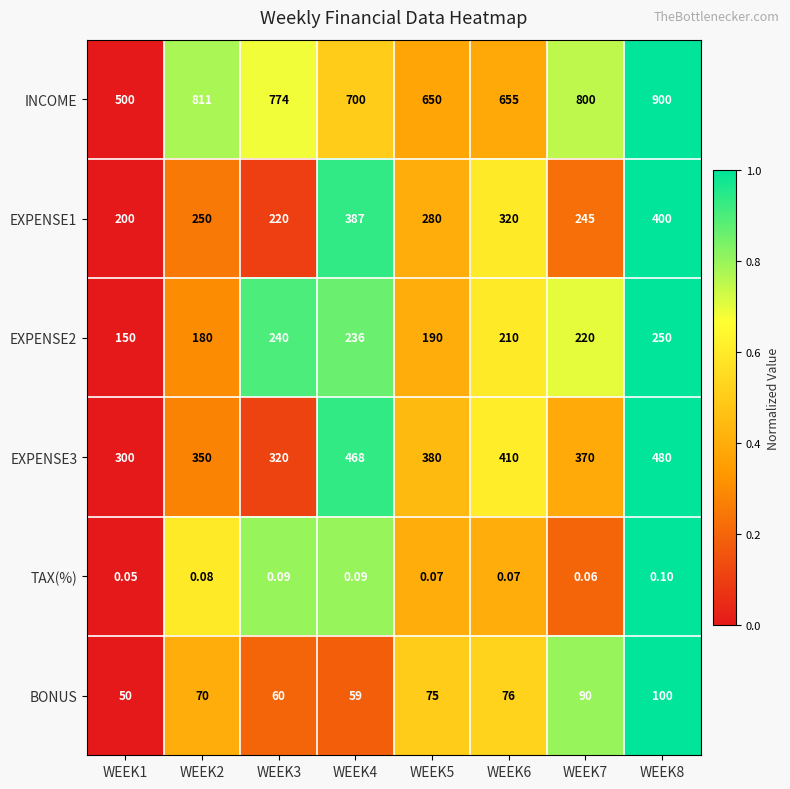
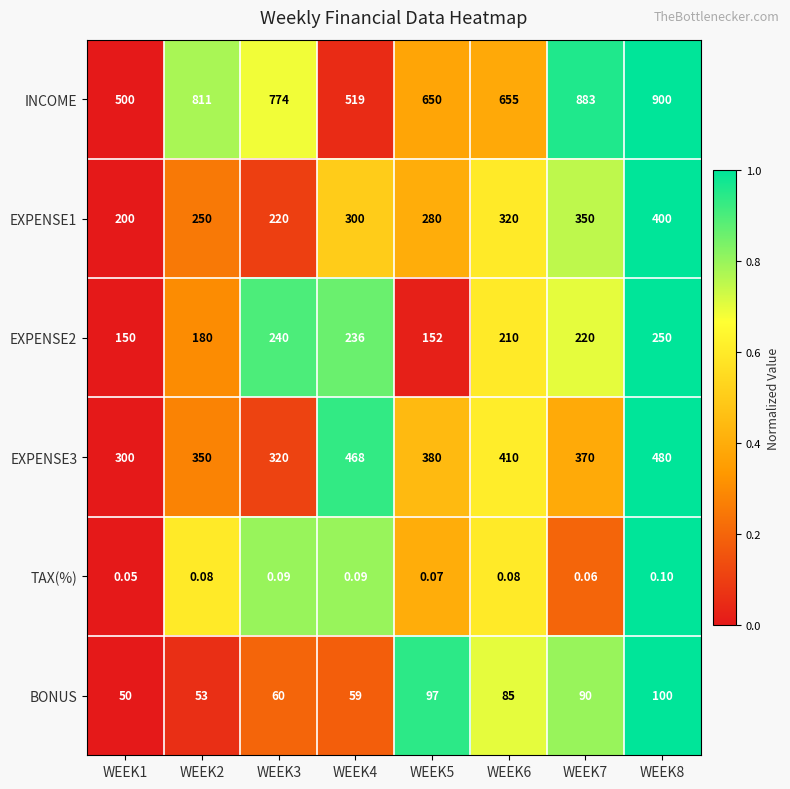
INCOME, WEEK4: 700 -> 519
INCOME, WEEK7: 800 -> 883
EXPENSE1, WEEK4: 387 -> 300
EXPENSE1, WEEK7: 245 -> 350
EXPENSE2, WEEK5: 190 -> 152
TAX(%), WEEK6: 0.07 -> 0.08
BONUS, WEEK2: 70 -> 53
BONUS, WEEK5: 75 -> 97
BONUS, WEEK6: 76 -> 85
